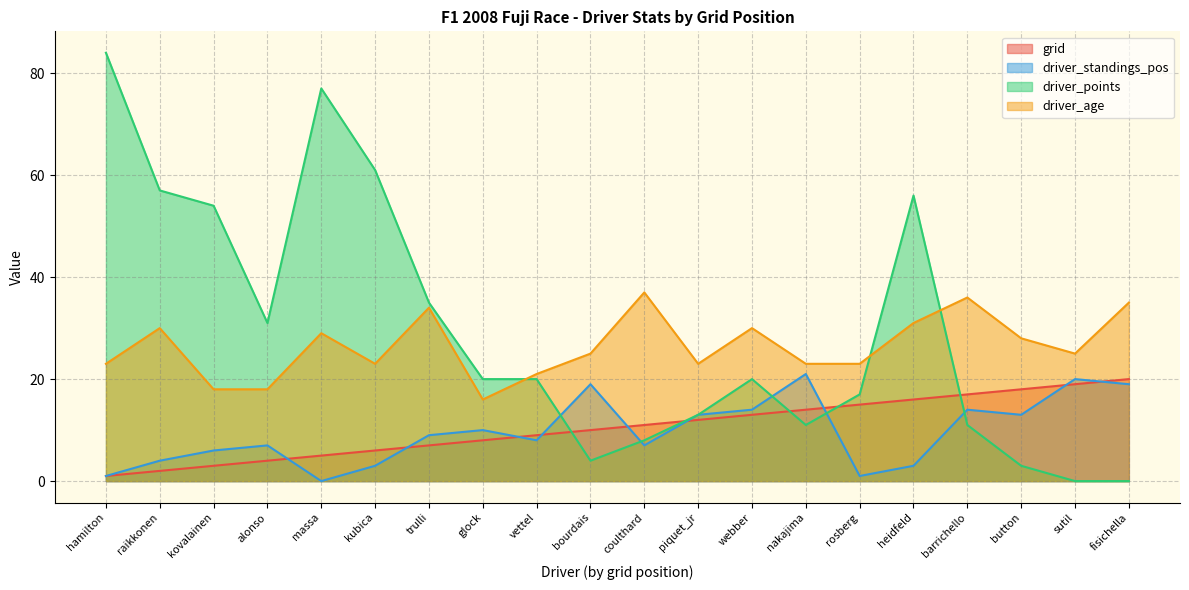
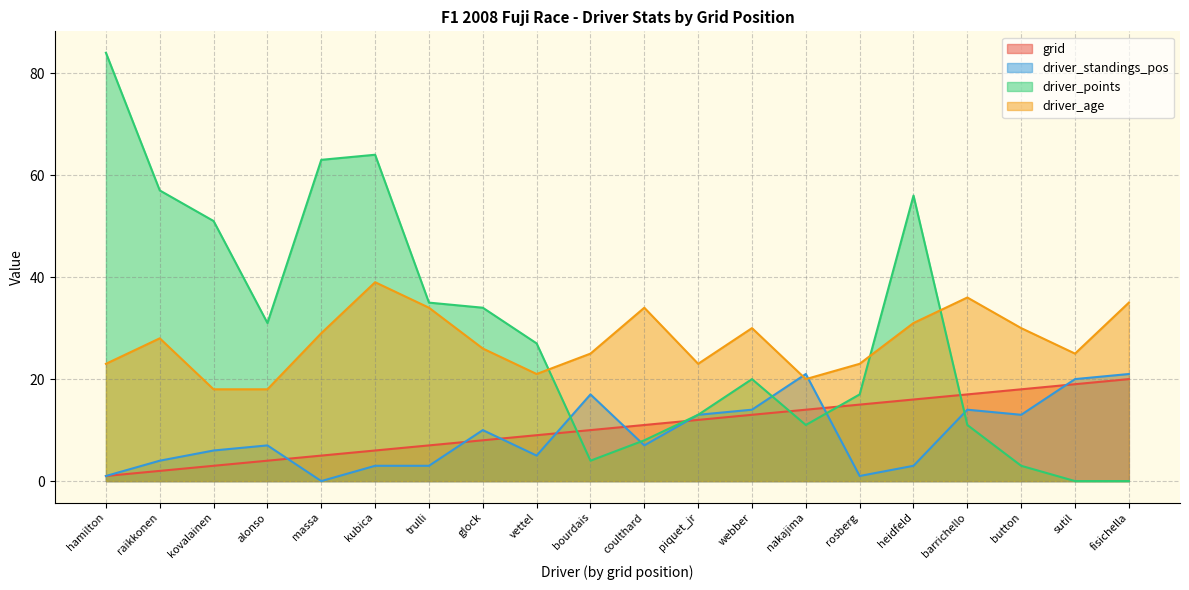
driver_age, raikkonen: 30 -> 28
driver_points, kovalainen: 54 -> 51
driver_points, massa: 77 -> 63
driver_points, kubica: 61 -> 64
driver_age, kubica: 23 -> 39
driver_standings_pos, trulli: 9 -> 3
driver_points, glock: 20 -> 34
driver_age, glock: 16 -> 26
driver_standings_pos, vettel: 8 -> 5
driver_points, vettel: 20 -> 27
driver_standings_pos, bourdais: 19 -> 17
driver_age, coulthard: 37 -> 34
driver_age, nakajima: 23 -> 20
driver_age, button: 28 -> 30
driver_standings_pos, fisichella: 19 -> 21
